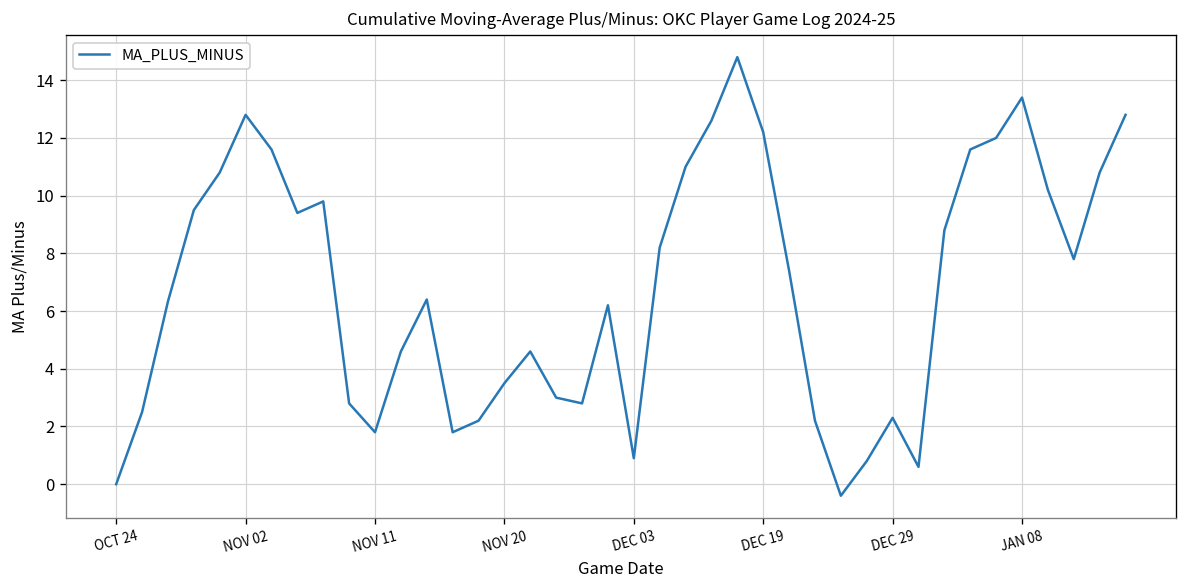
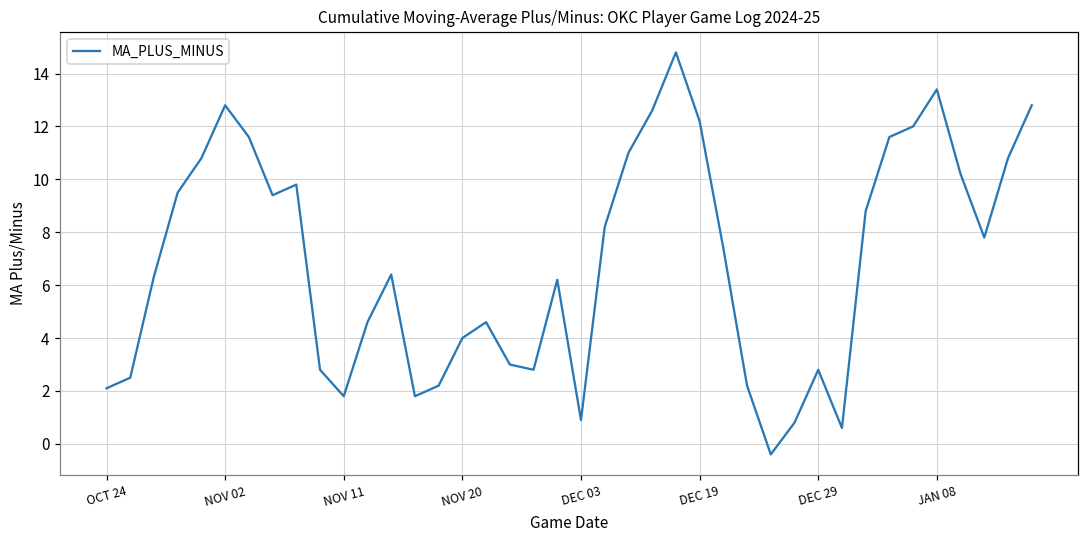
OCT 24: 0.0 -> 2.1
NOV 20: 3.5 -> 4.0
DEC 29: 2.3 -> 2.8
